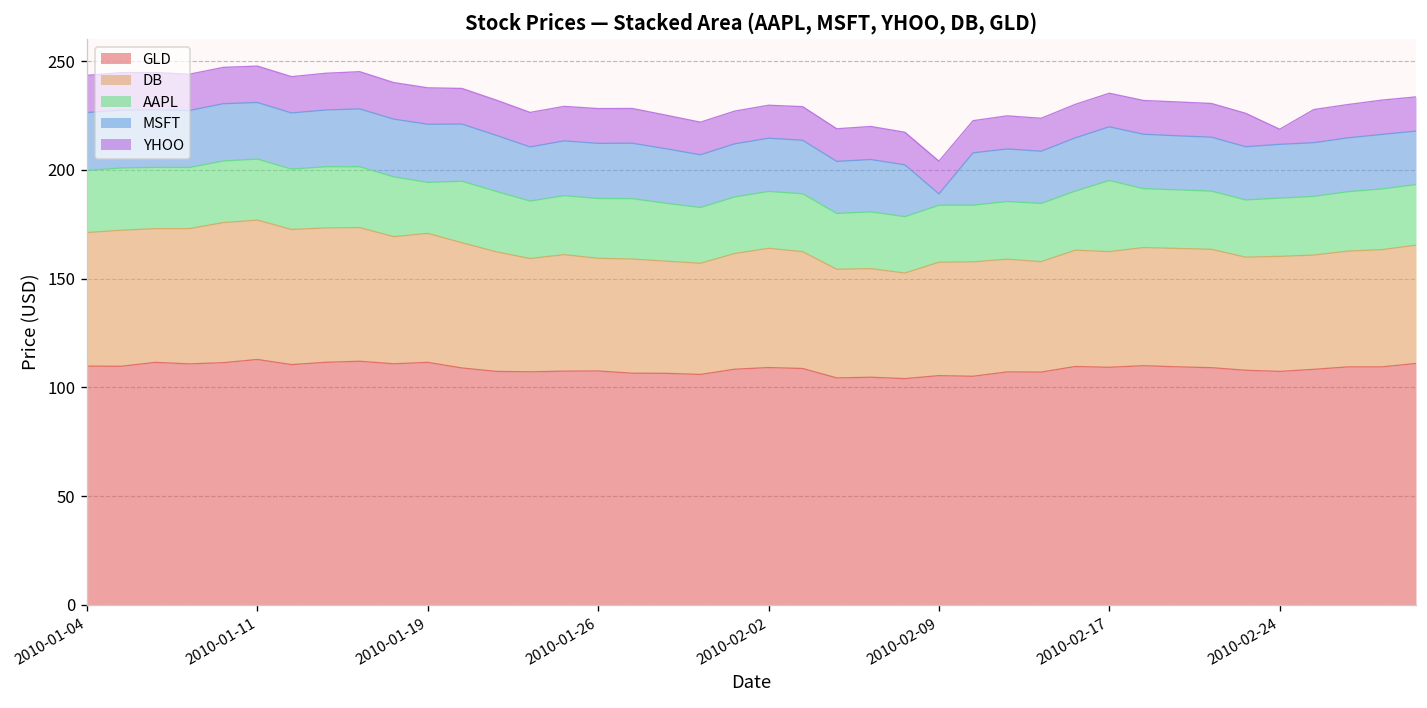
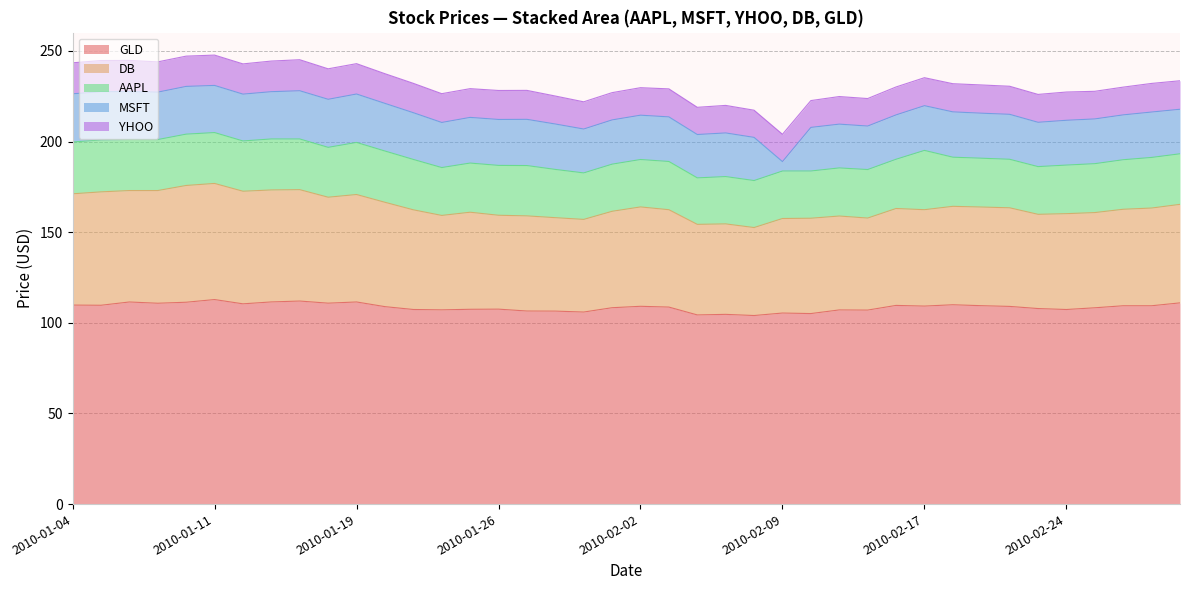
AAPL, 2010-01-19: 23 -> 29
YHOO, 2010-02-24: 7 -> 16
